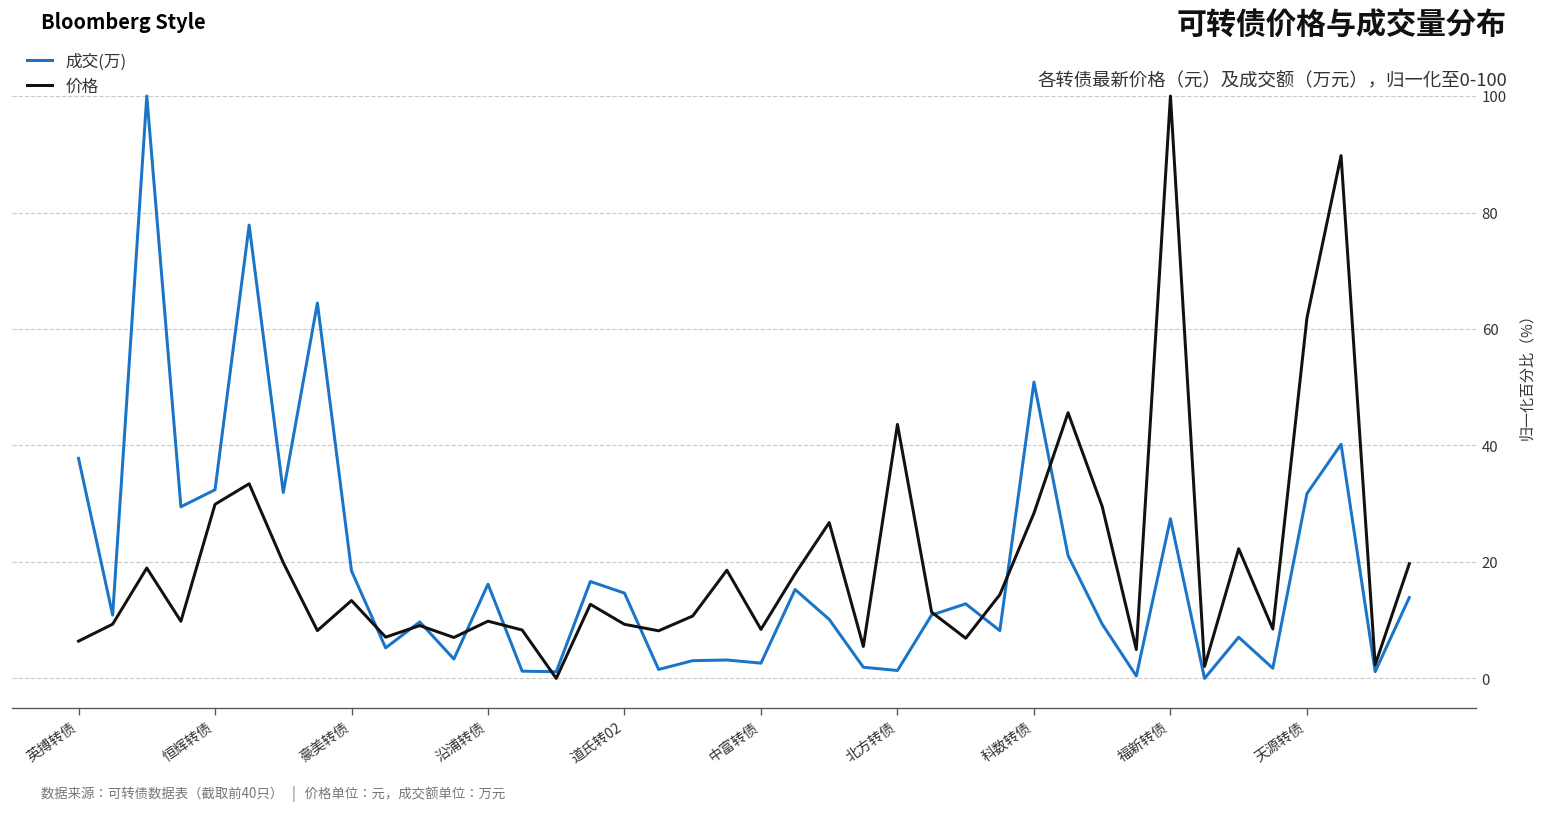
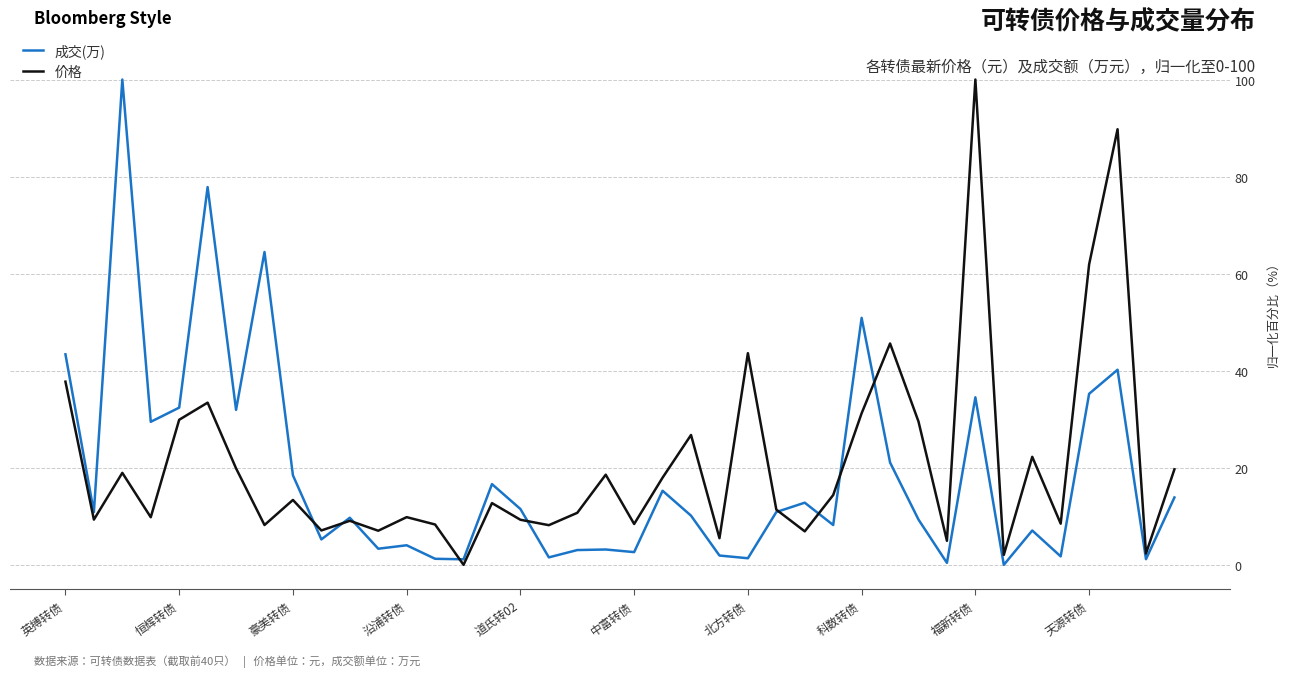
成交(万), 英搏转债: 38 -> 43
价格, 英搏转债: 6 -> 38
成交(万), 沿浦转债: 16 -> 4
成交(万), 道氏转02: 15 -> 12
价格, 科数转债: 28 -> 31
成交(万), 福新转债: 27 -> 35
成交(万), 天源转债: 32 -> 35
